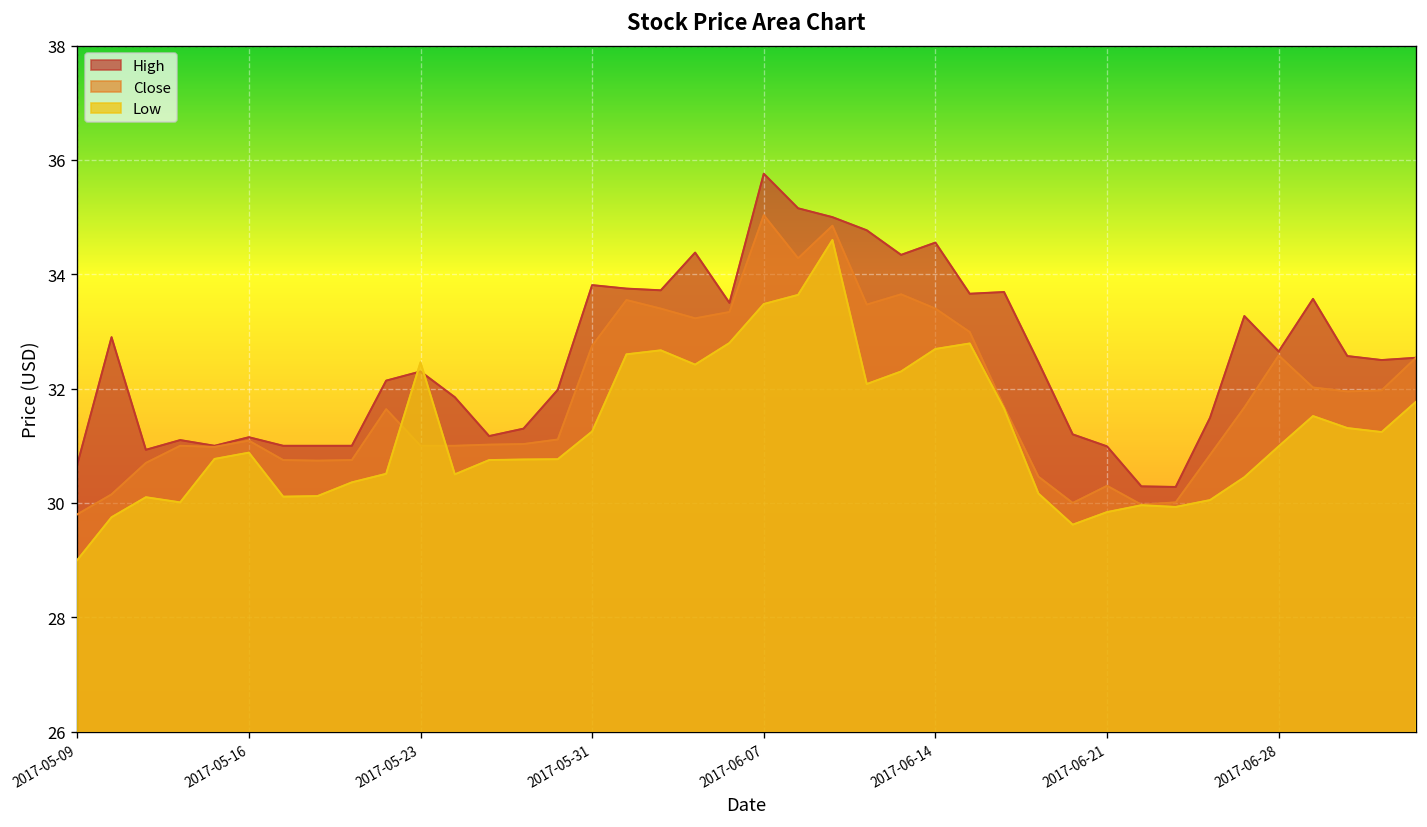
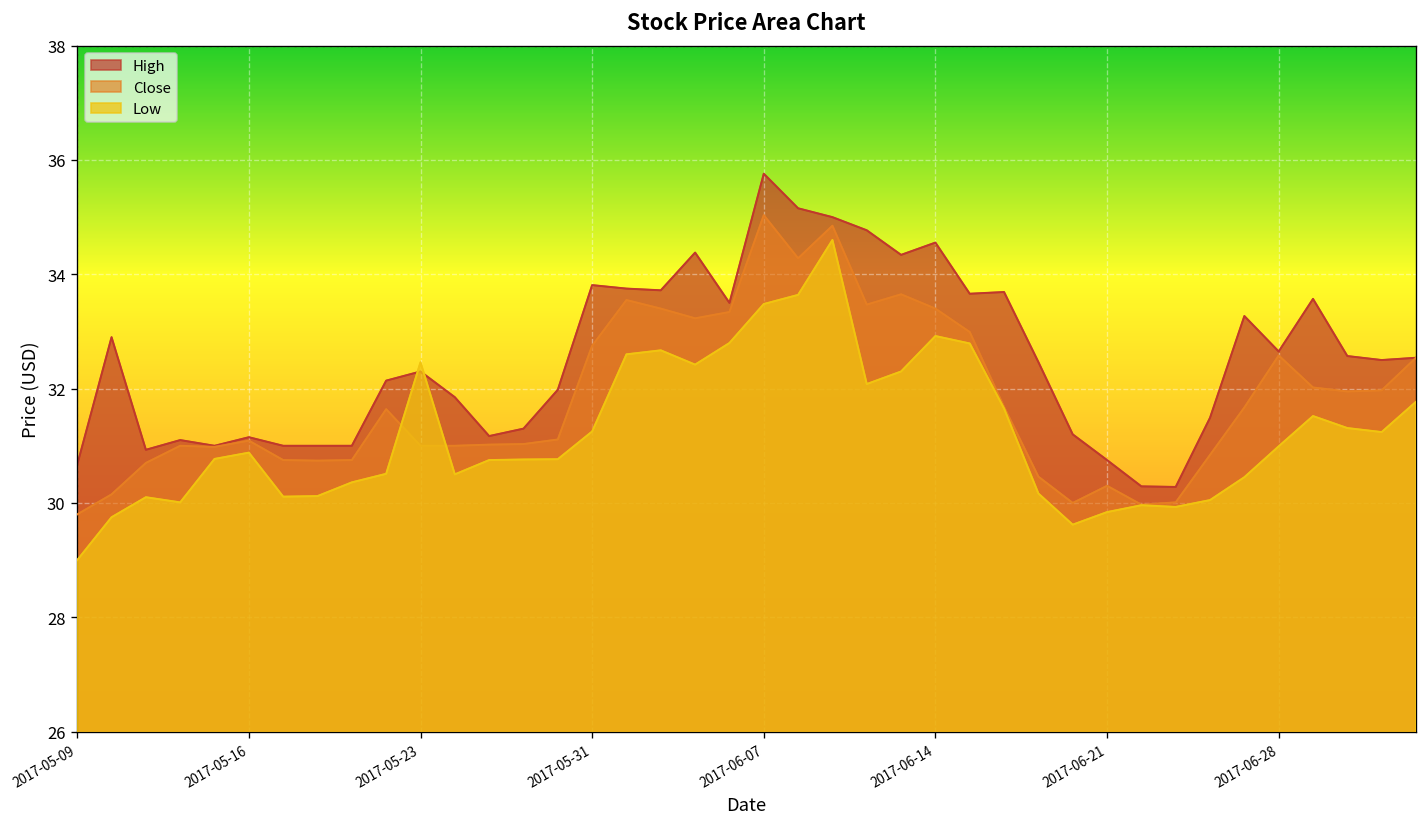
Low, 2017-06-14: 32.7 -> 32.9
High, 2017-06-21: 31.0 -> 30.8
